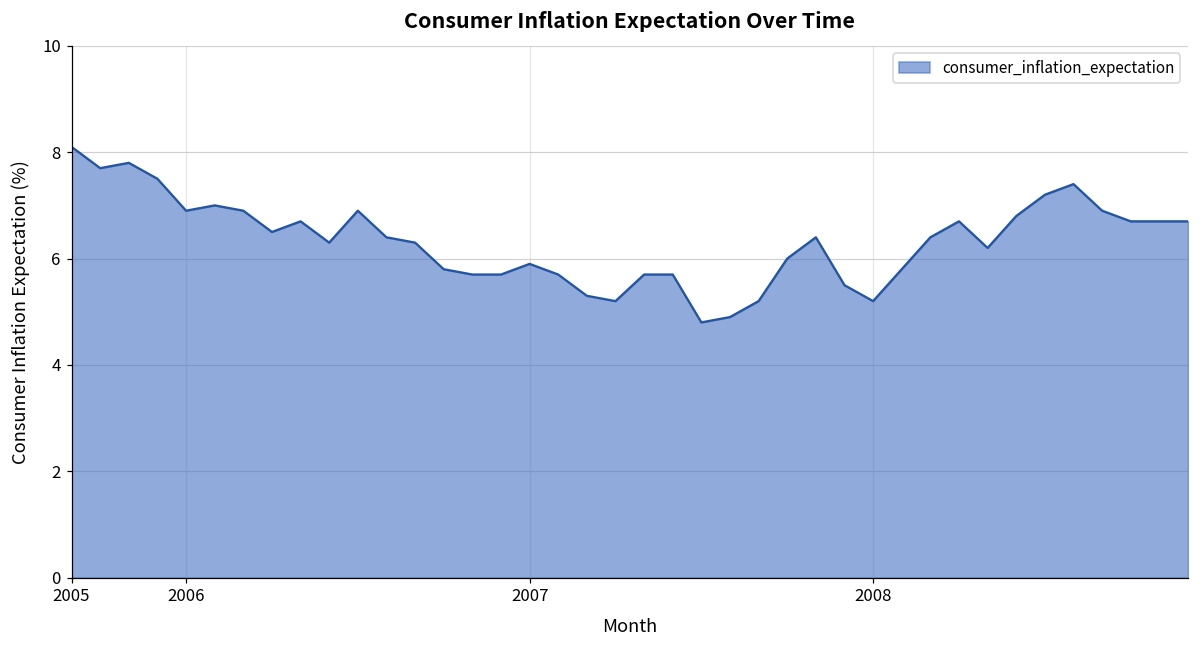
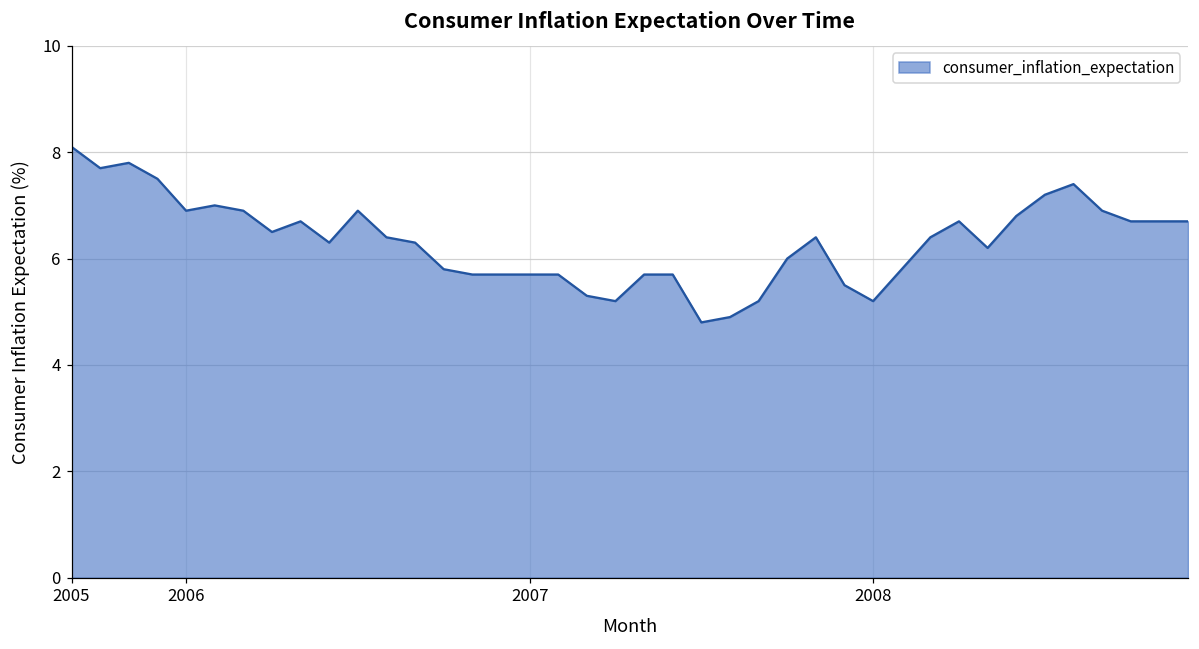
2007: 5.9 -> 5.7
